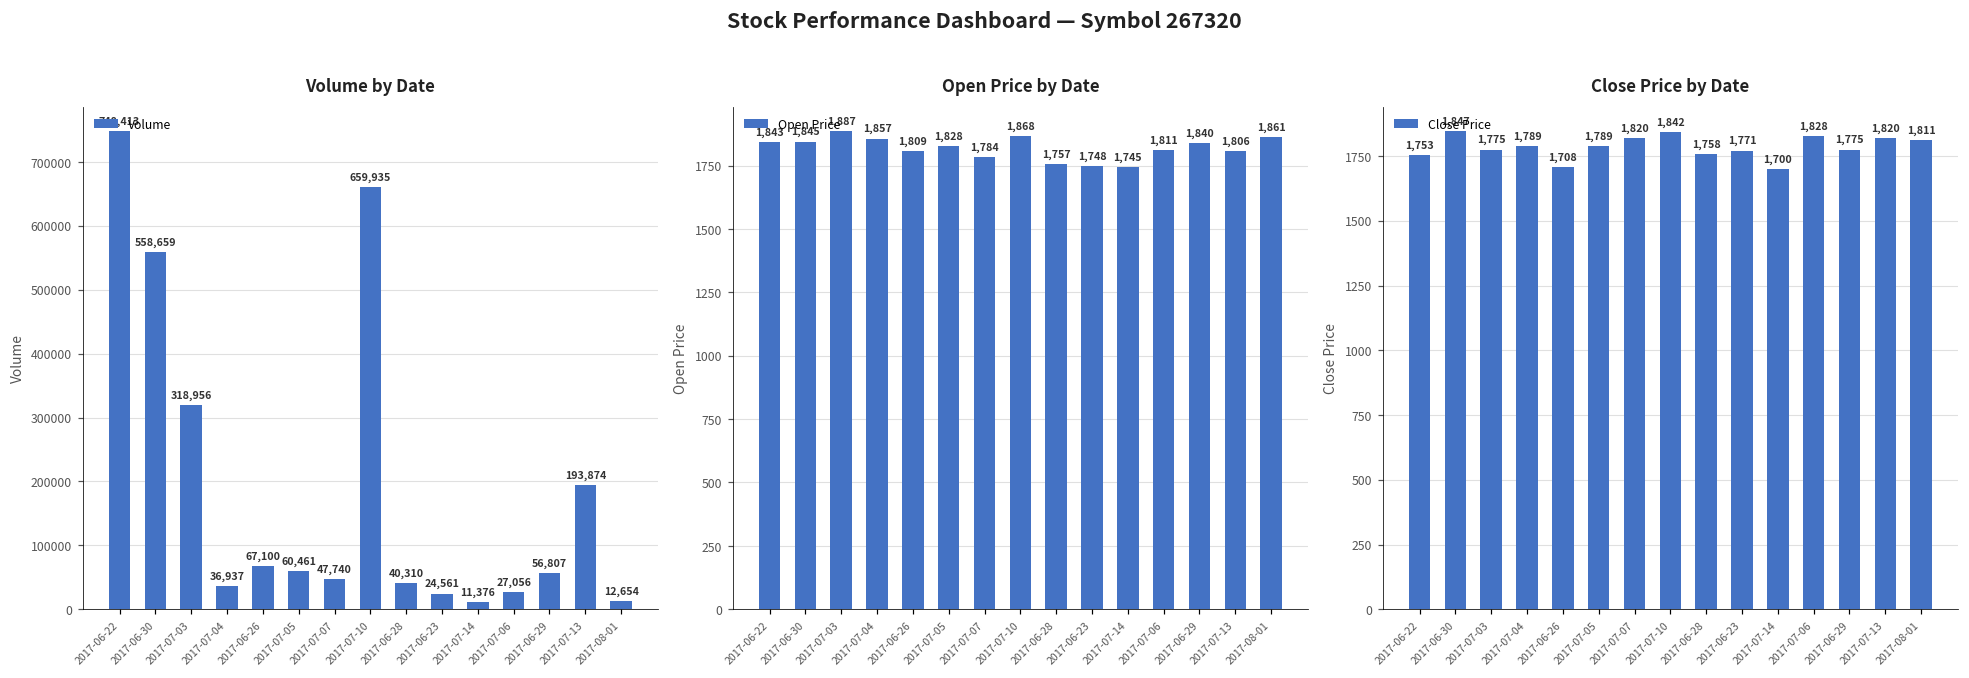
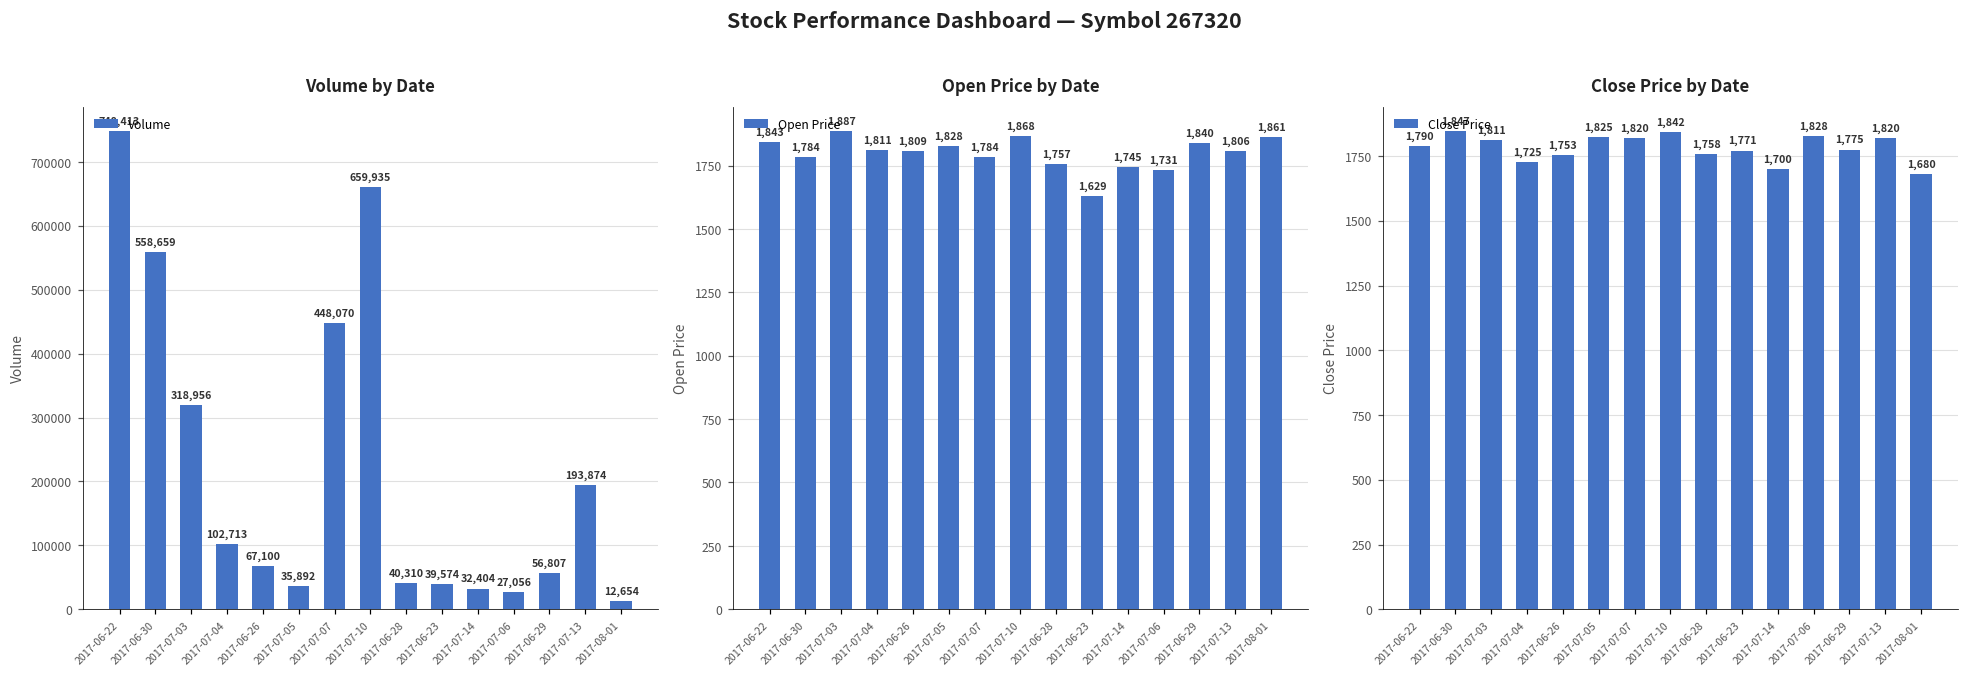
Volume by Date, 2017-07-04: 36,937 -> 102,713
Volume by Date, 2017-07-05: 60,461 -> 35,892
Volume by Date, 2017-07-07: 47,740 -> 448,070
Volume by Date, 2017-06-23: 24,561 -> 39,574
Volume by Date, 2017-07-14: 11,376 -> 32,404
Open Price by Date, 2017-06-30: 1,845 -> 1,784
Open Price by Date, 2017-07-04: 1,857 -> 1,811
Open Price by Date, 2017-06-23: 1,748 -> 1,629
Open Price by Date, 2017-07-06: 1,811 -> 1,731
Close Price by Date, 2017-06-22: 1,753 -> 1,790
Close Price by Date, 2017-07-03: 1,775 -> 1,811
Close Price by Date, 2017-07-04: 1,789 -> 1,725
Close Price by Date, 2017-06-26: 1,708 -> 1,753
Close Price by Date, 2017-07-05: 1,789 -> 1,825
Close Price by Date, 2017-08-01: 1,811 -> 1,680
